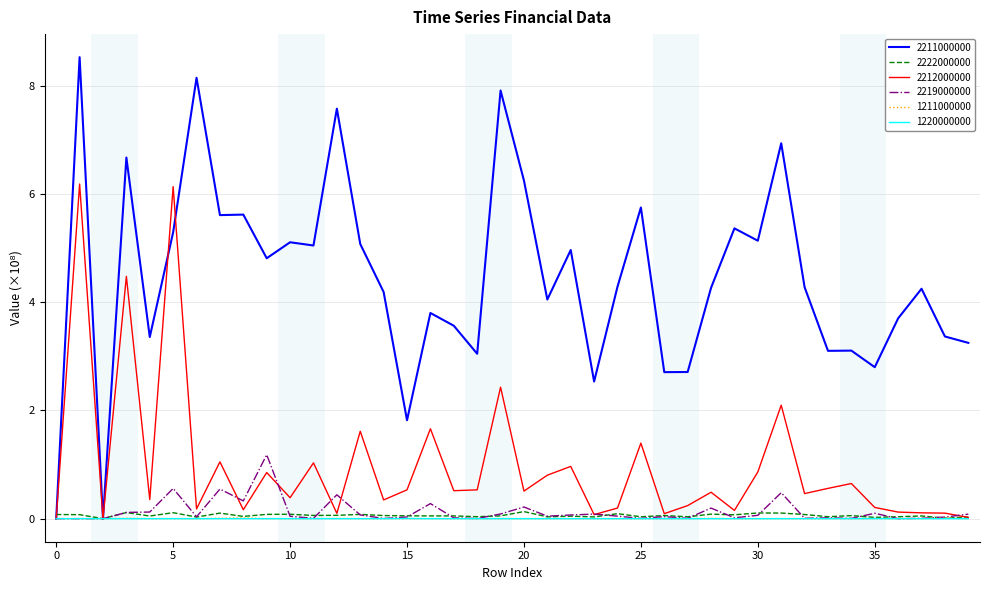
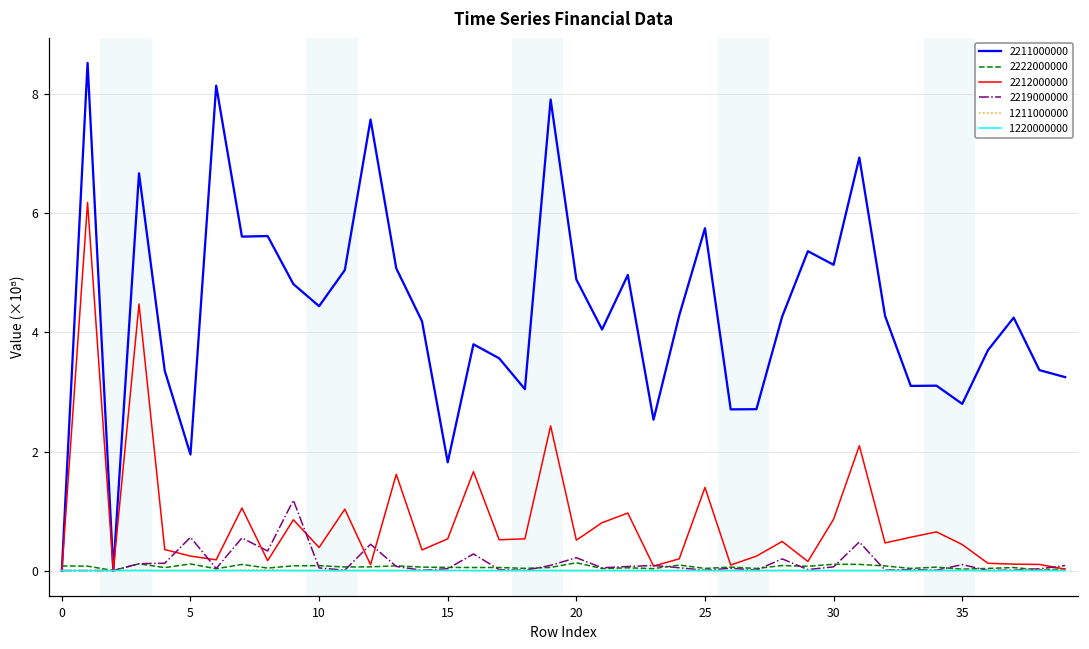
2211000000, 5: 5.3 -> 2.0
2212000000, 5: 6.1 -> 0.2
2211000000, 10: 5.1 -> 4.4
2211000000, 20: 6.2 -> 4.9
2212000000, 35: 0.2 -> 0.4
